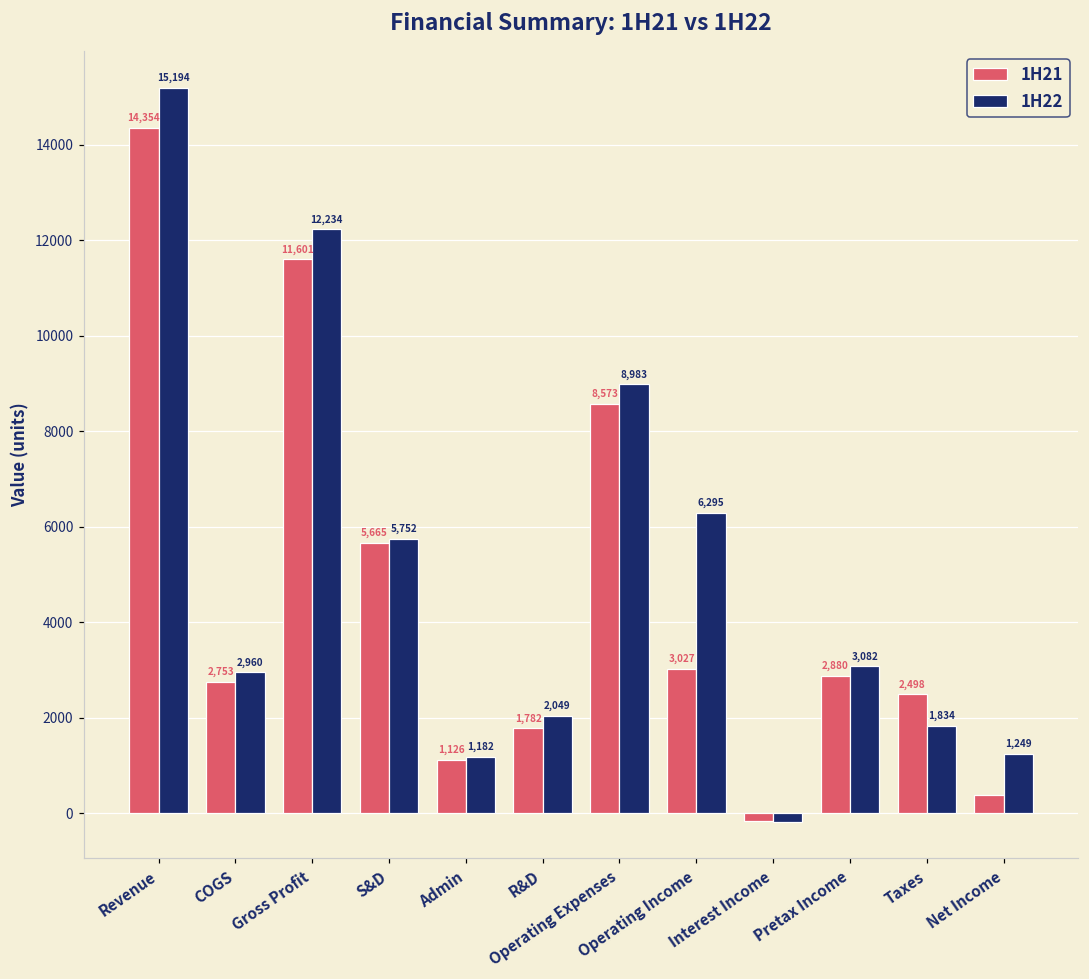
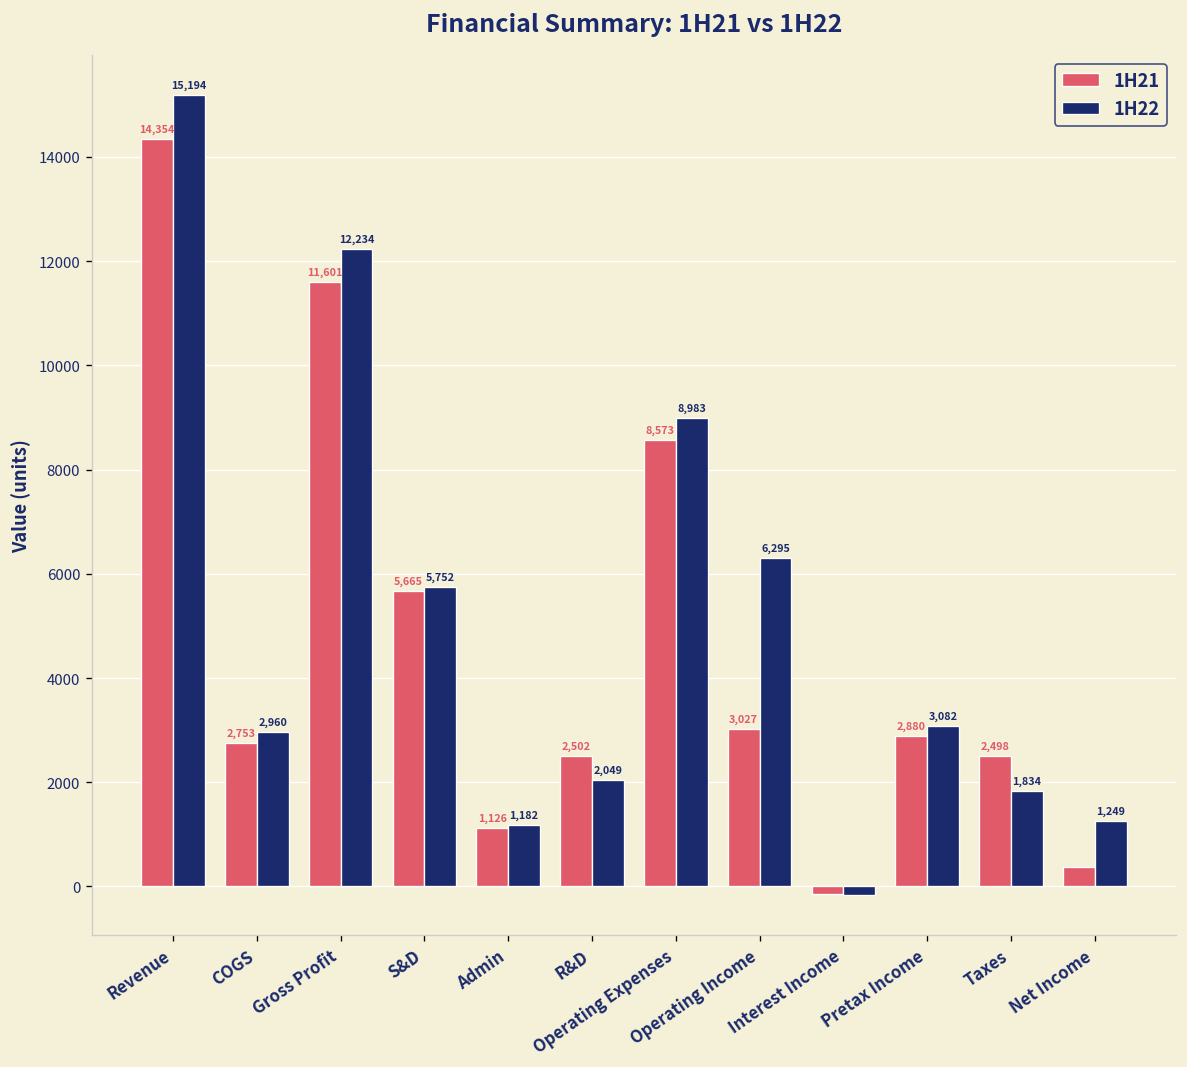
1H21, R&D: 1,782 -> 2,502
